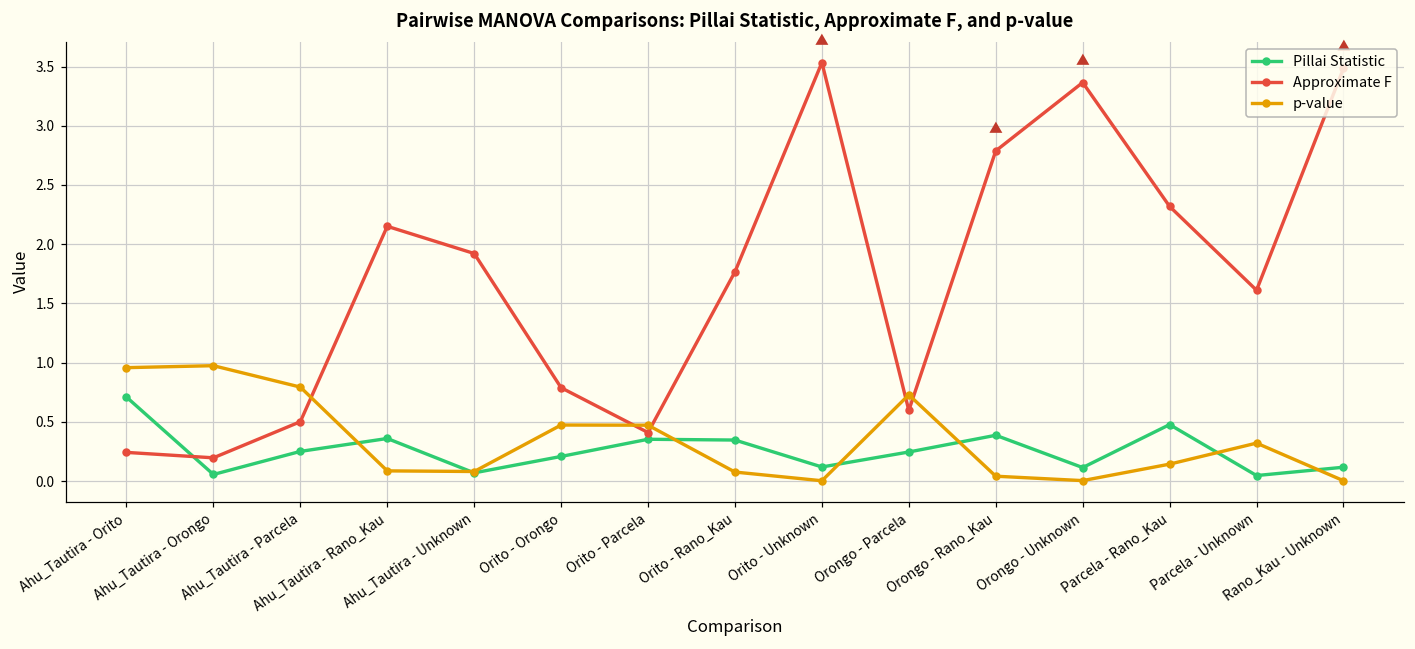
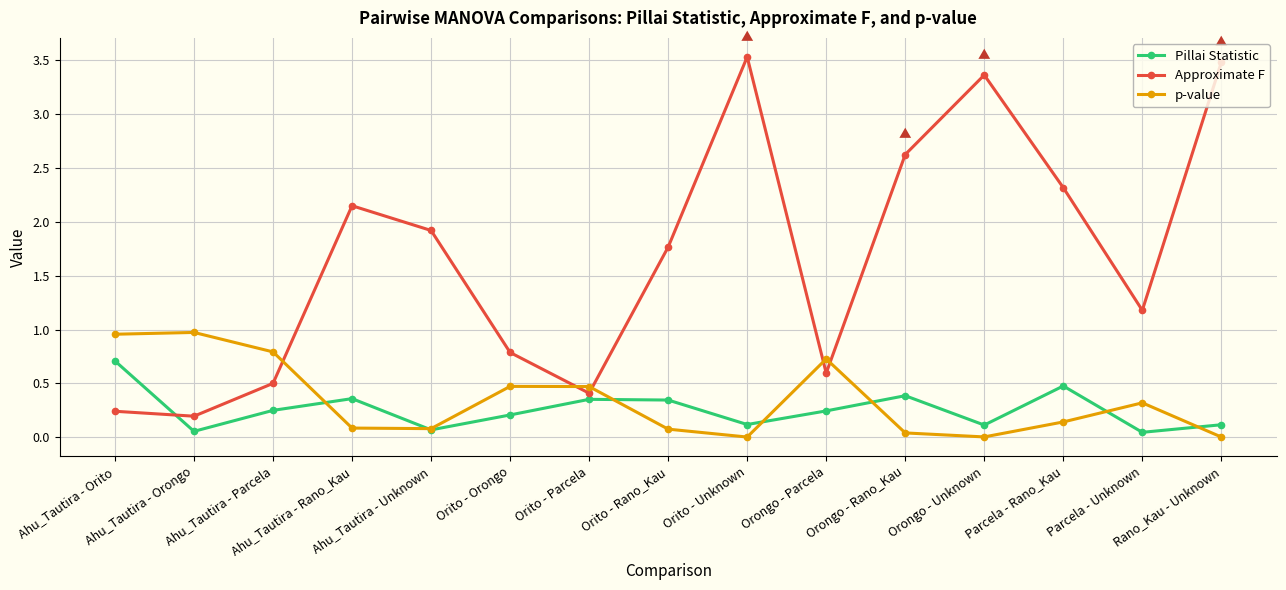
Approximate F, Orongo - Rano_Kau: 2.79 -> 2.63
Approximate F, Parcela - Unknown: 1.61 -> 1.18
